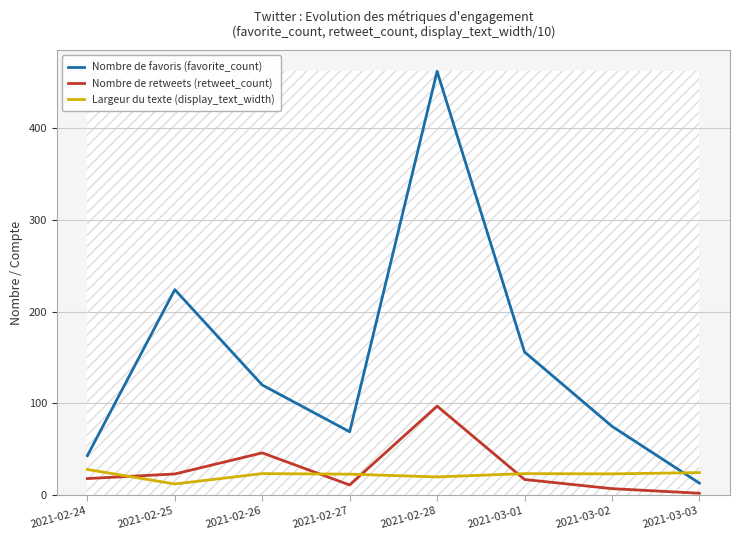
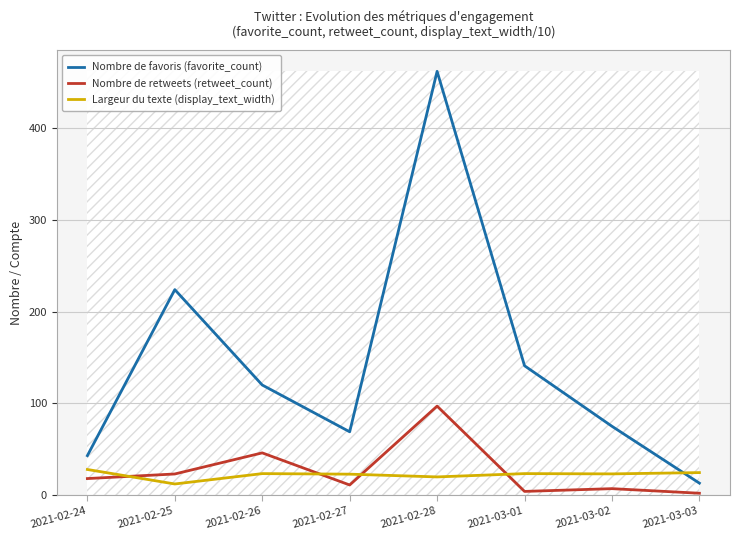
Nombre de favoris (favorite_count), 2021-03-01: 160 -> 140
Nombre de retweets (retweet_count), 2021-03-01: 20 -> 0
